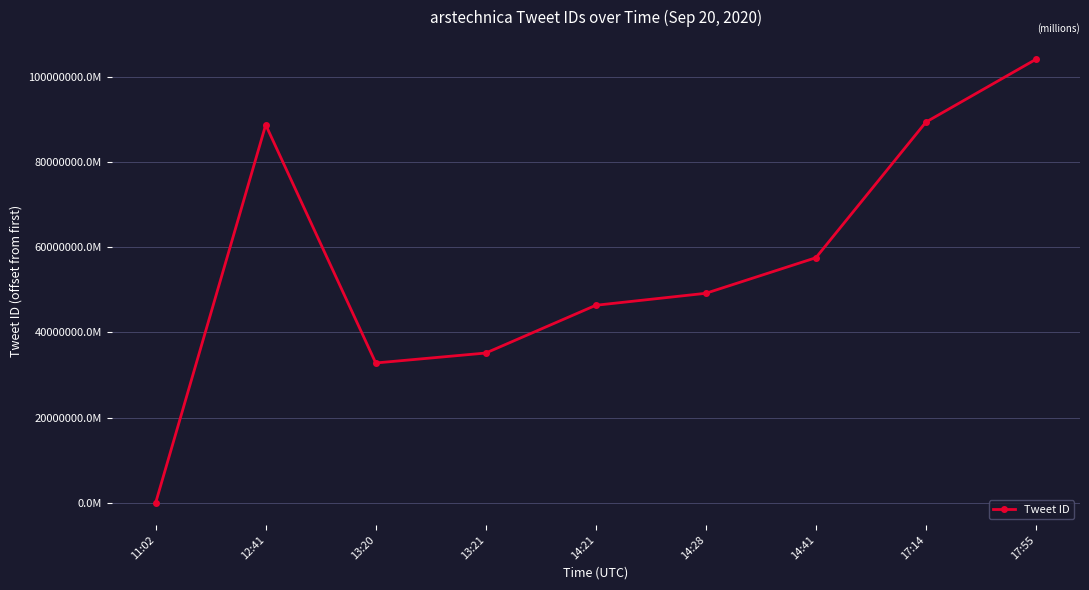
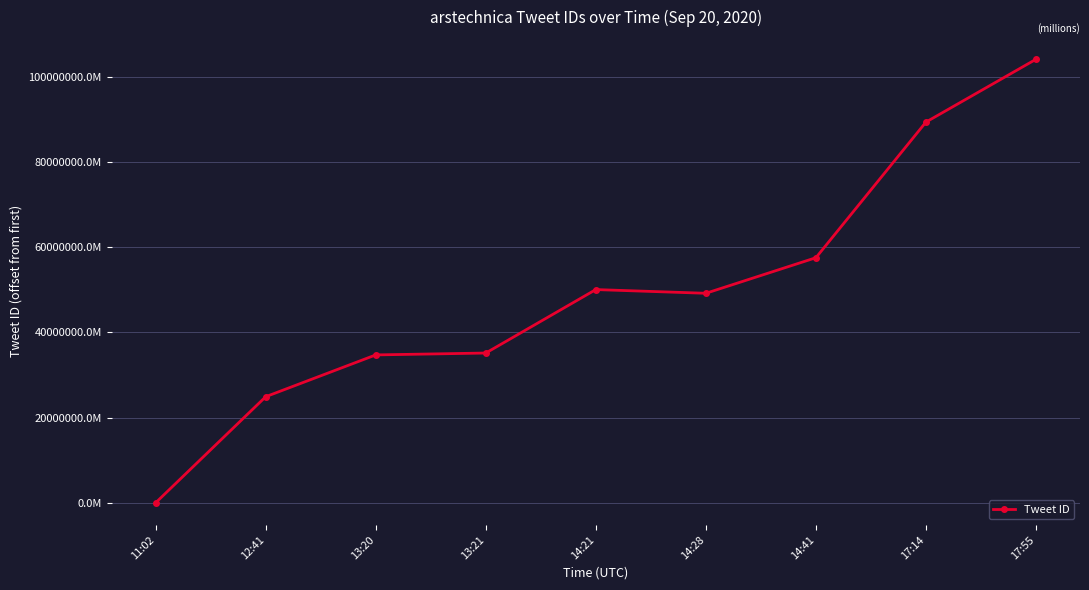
12:41: 89000000000000 -> 25000000000000
13:20: 33000000000000 -> 35000000000000
14:21: 46000000000000 -> 50000000000000
